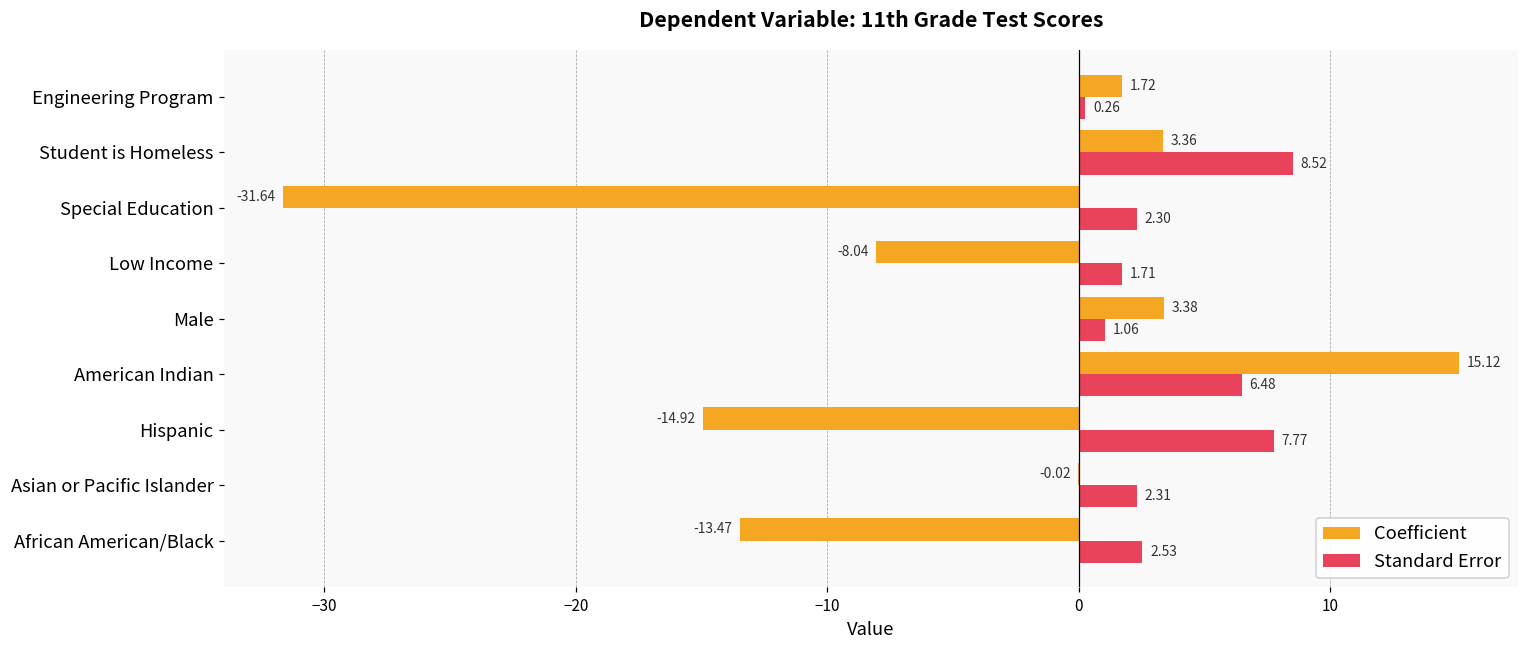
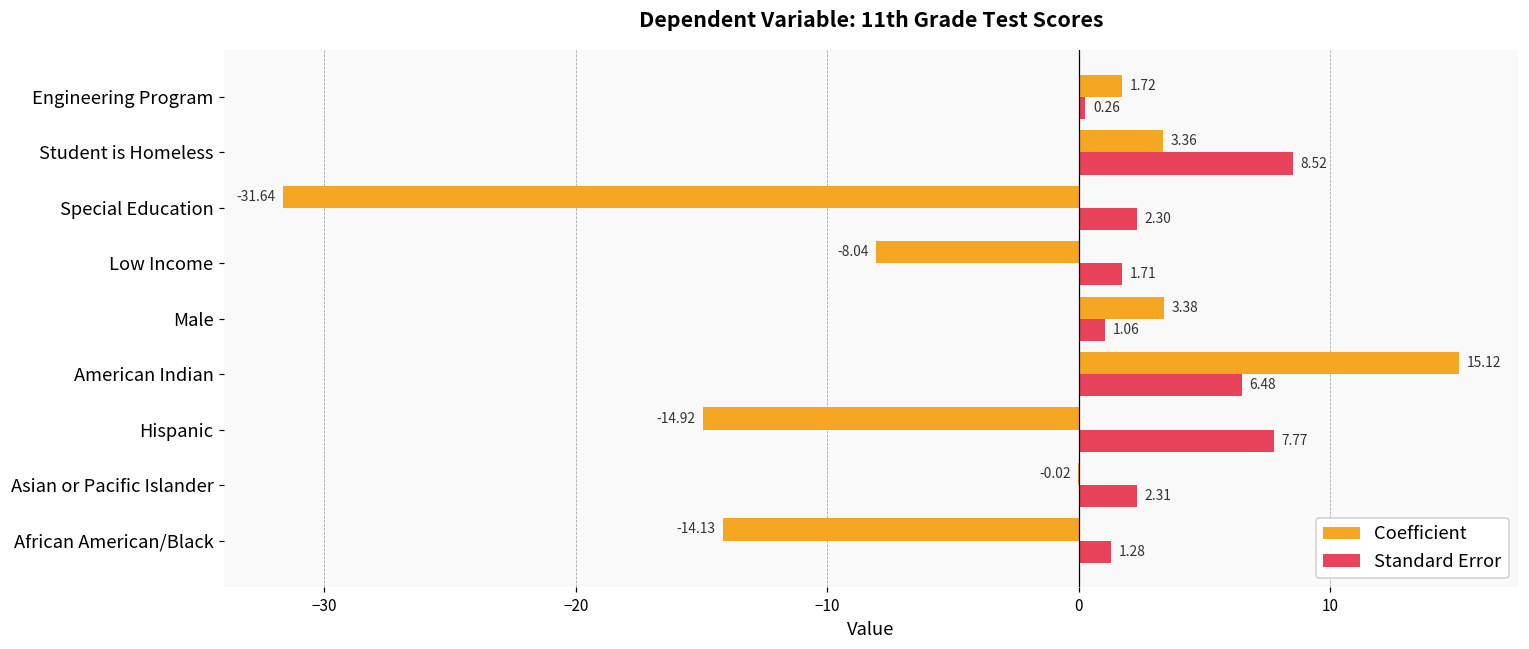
Coefficient, African American/Black: -13.47 -> -14.13
Standard Error, African American/Black: 2.53 -> 1.28
